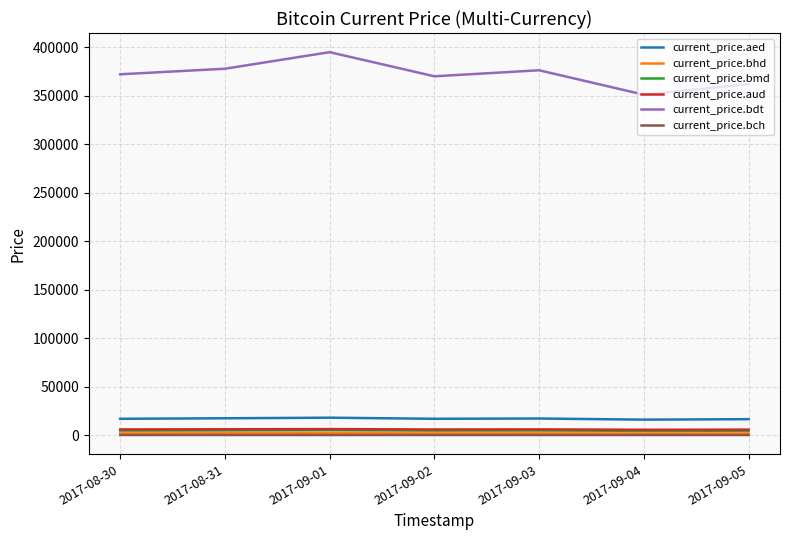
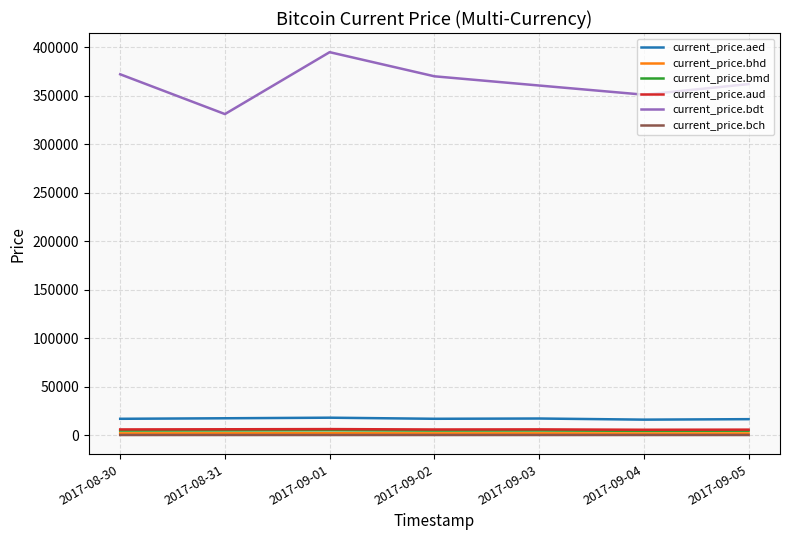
current_price.bdt, 2017-08-31: 380000 -> 330000
current_price.bdt, 2017-09-03: 380000 -> 360000
